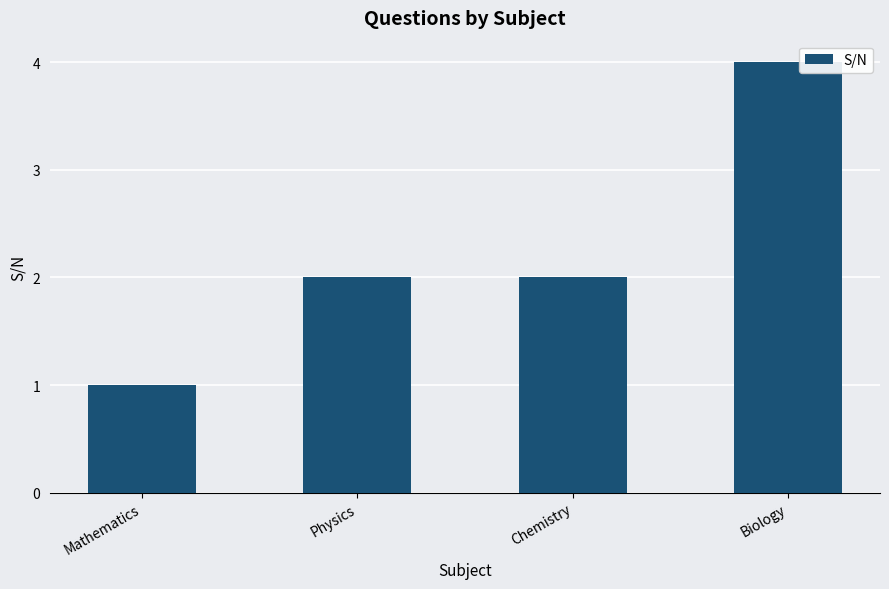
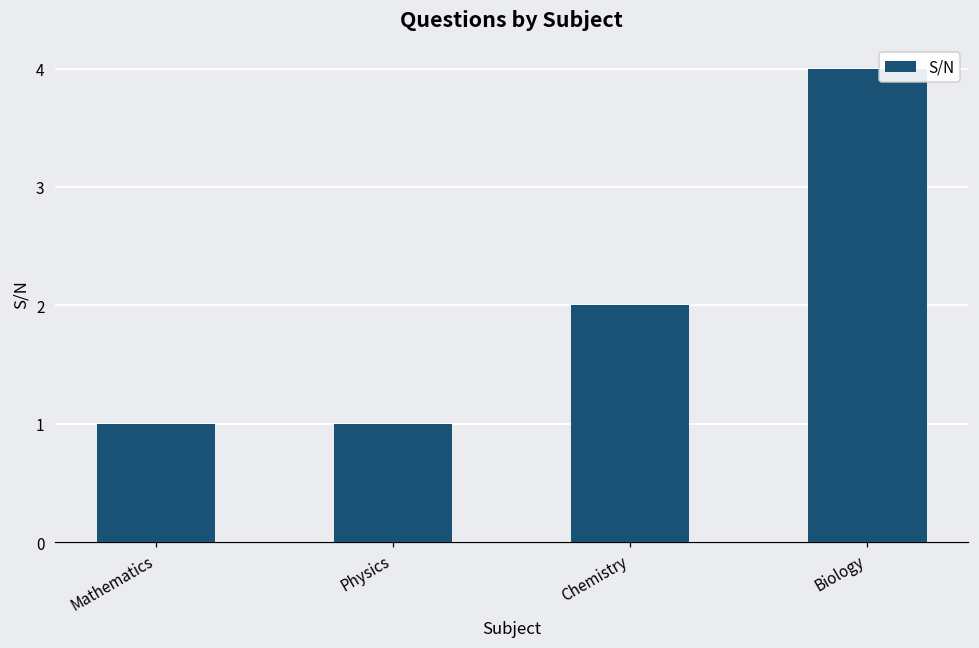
Physics: 2 -> 1
